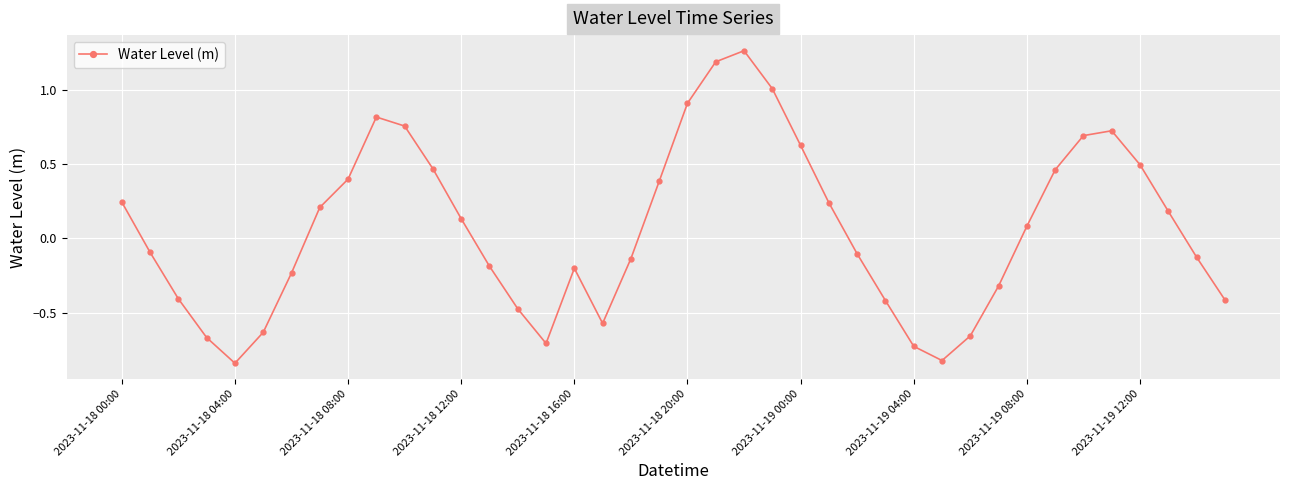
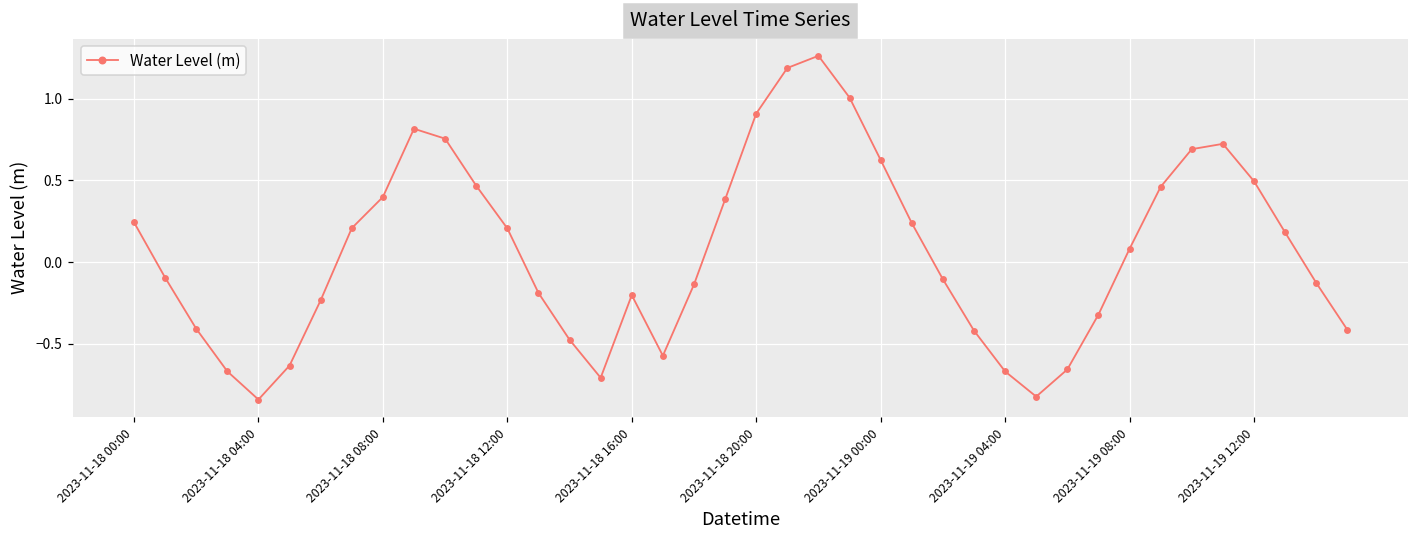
2023-11-18 12:00: 0.13 -> 0.21
2023-11-19 04:00: -0.73 -> -0.67
